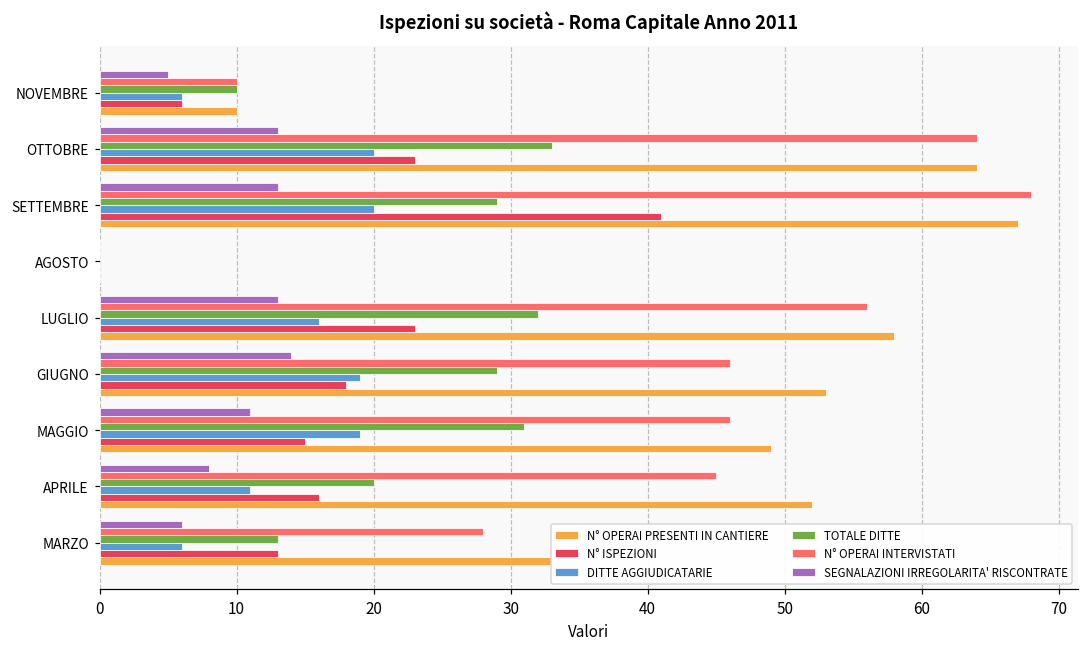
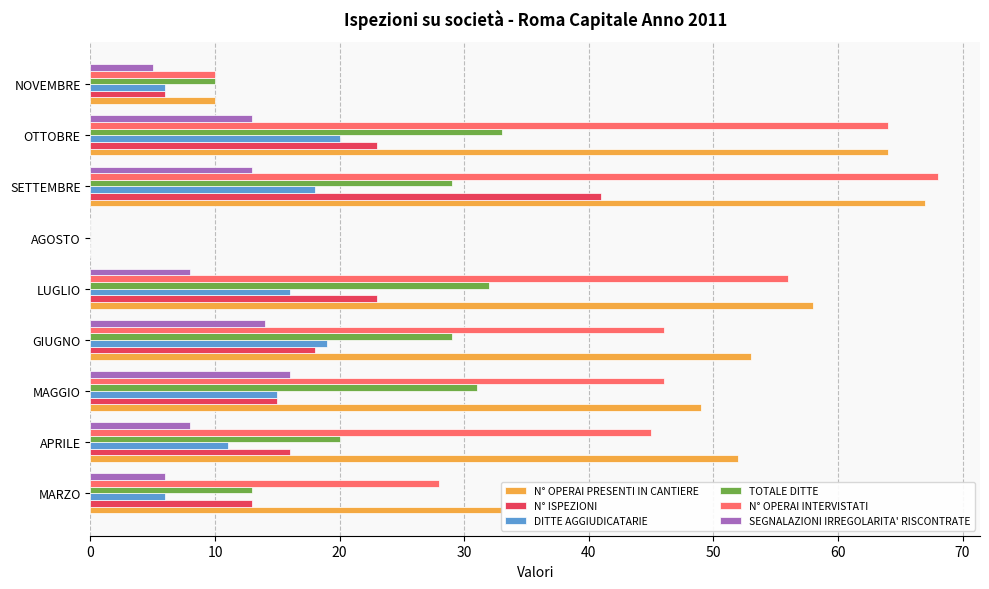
DITTE AGGIUDICATARIE, SETTEMBRE: 20 -> 18
SEGNALAZIONI IRREGOLARITA' RISCONTRATE, LUGLIO: 13 -> 8
SEGNALAZIONI IRREGOLARITA' RISCONTRATE, MAGGIO: 11 -> 16
DITTE AGGIUDICATARIE, MAGGIO: 19 -> 15
